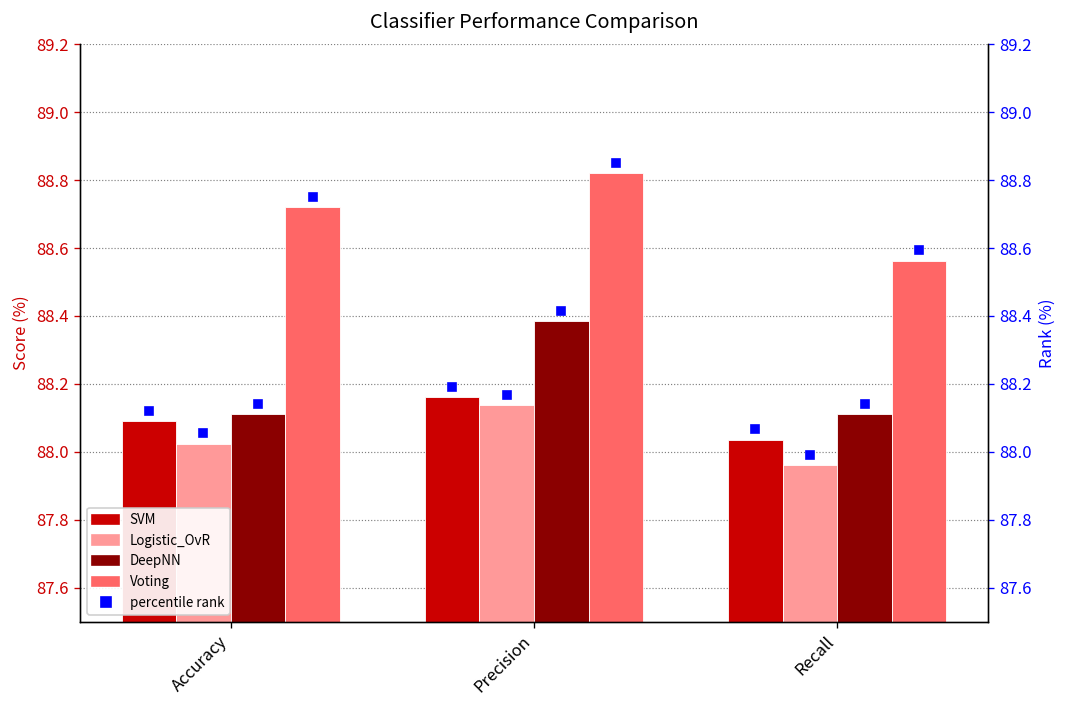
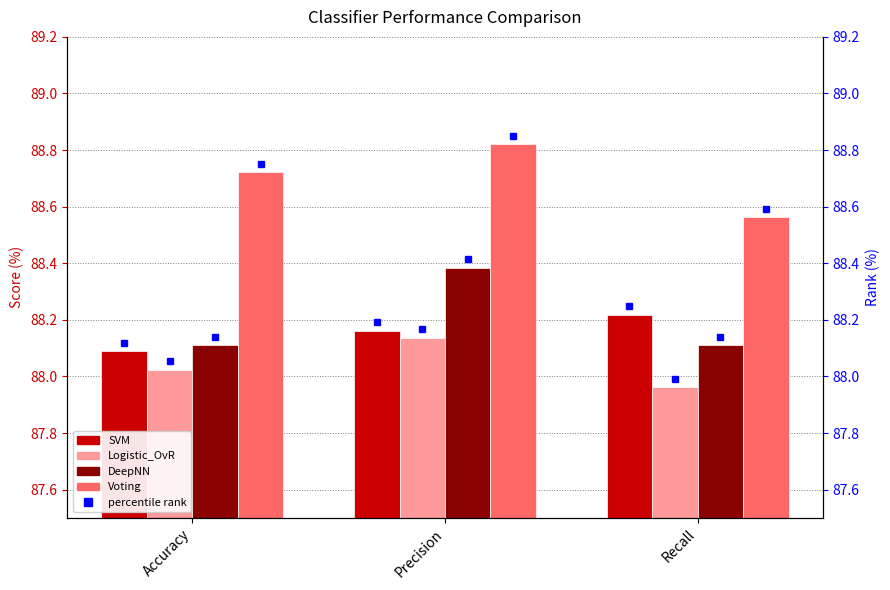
SVM, Recall: 88.04 -> 88.22
